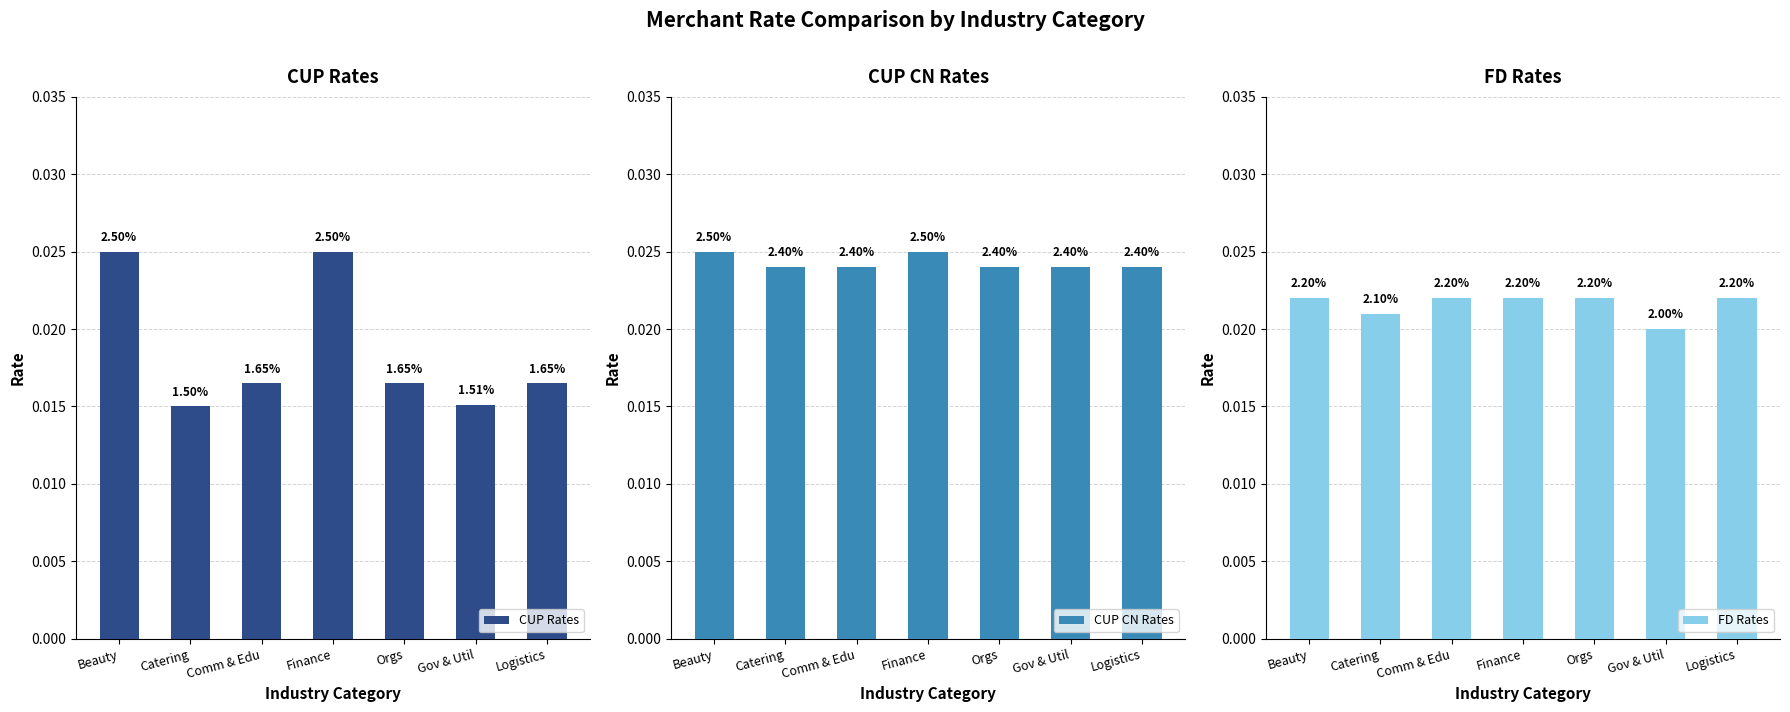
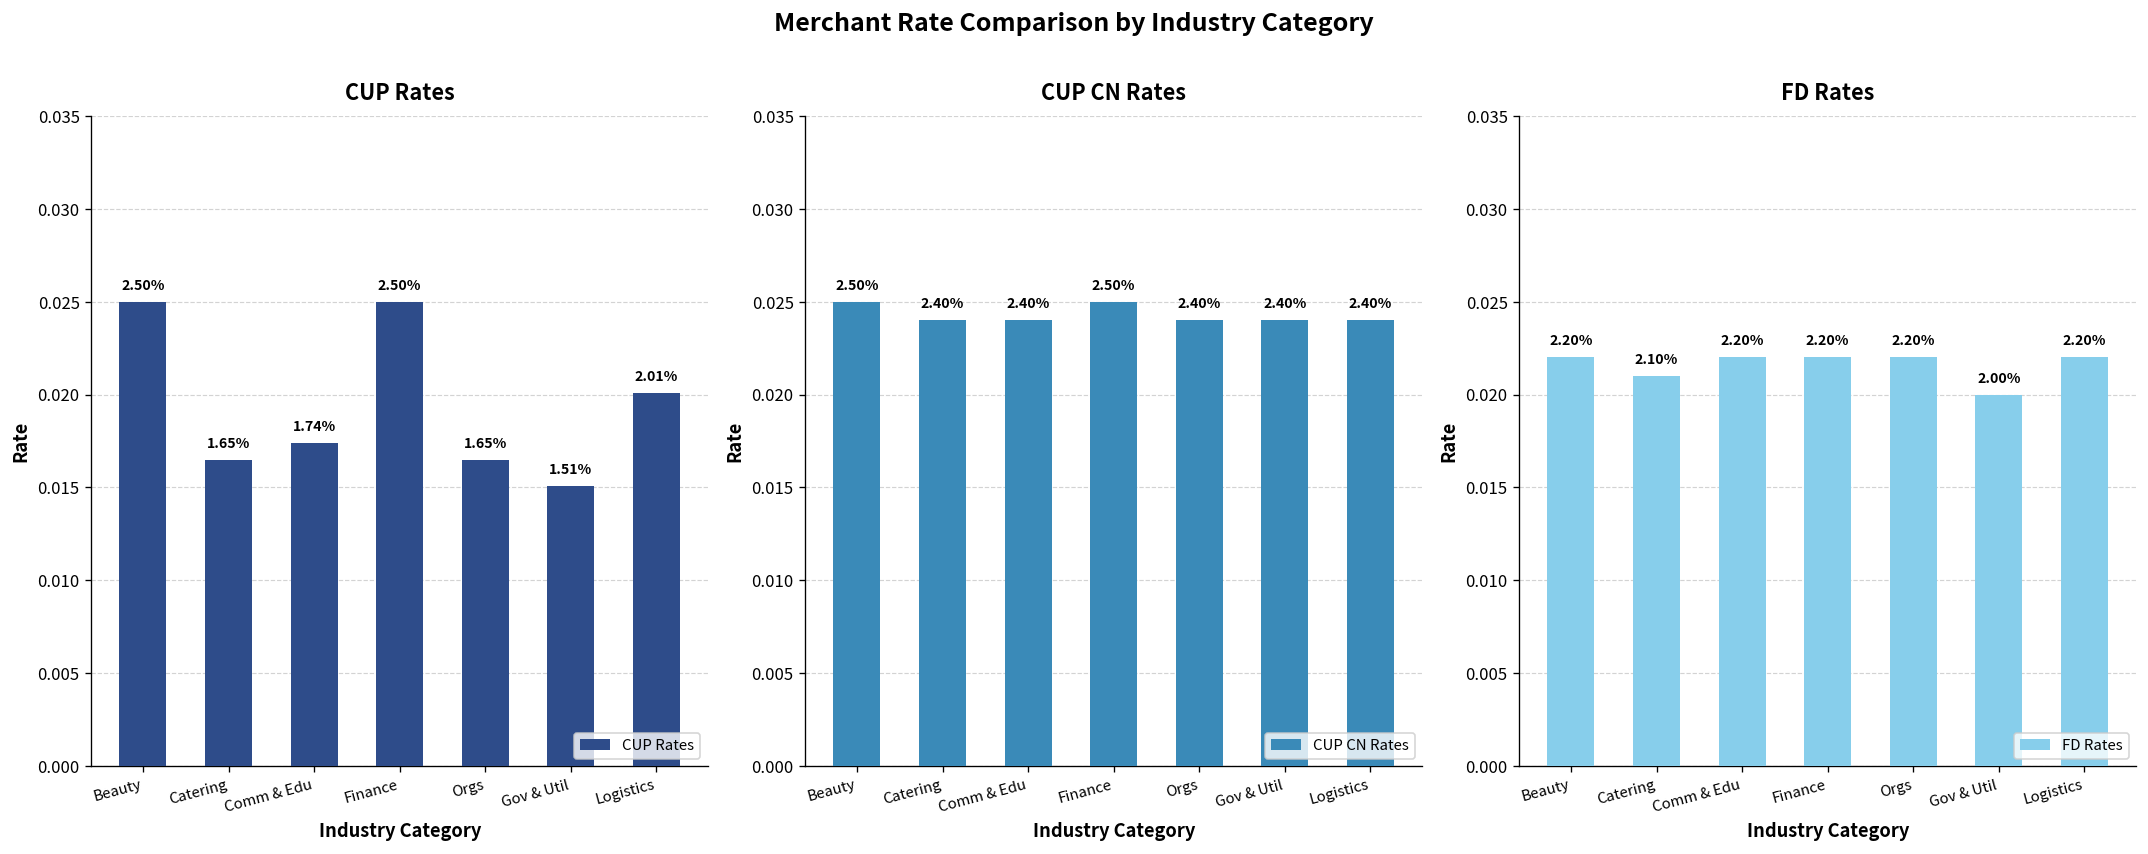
CUP Rates, Catering: 1.50% -> 1.65%
CUP Rates, Comm & Edu: 1.65% -> 1.74%
CUP Rates, Logistics: 1.65% -> 2.01%
